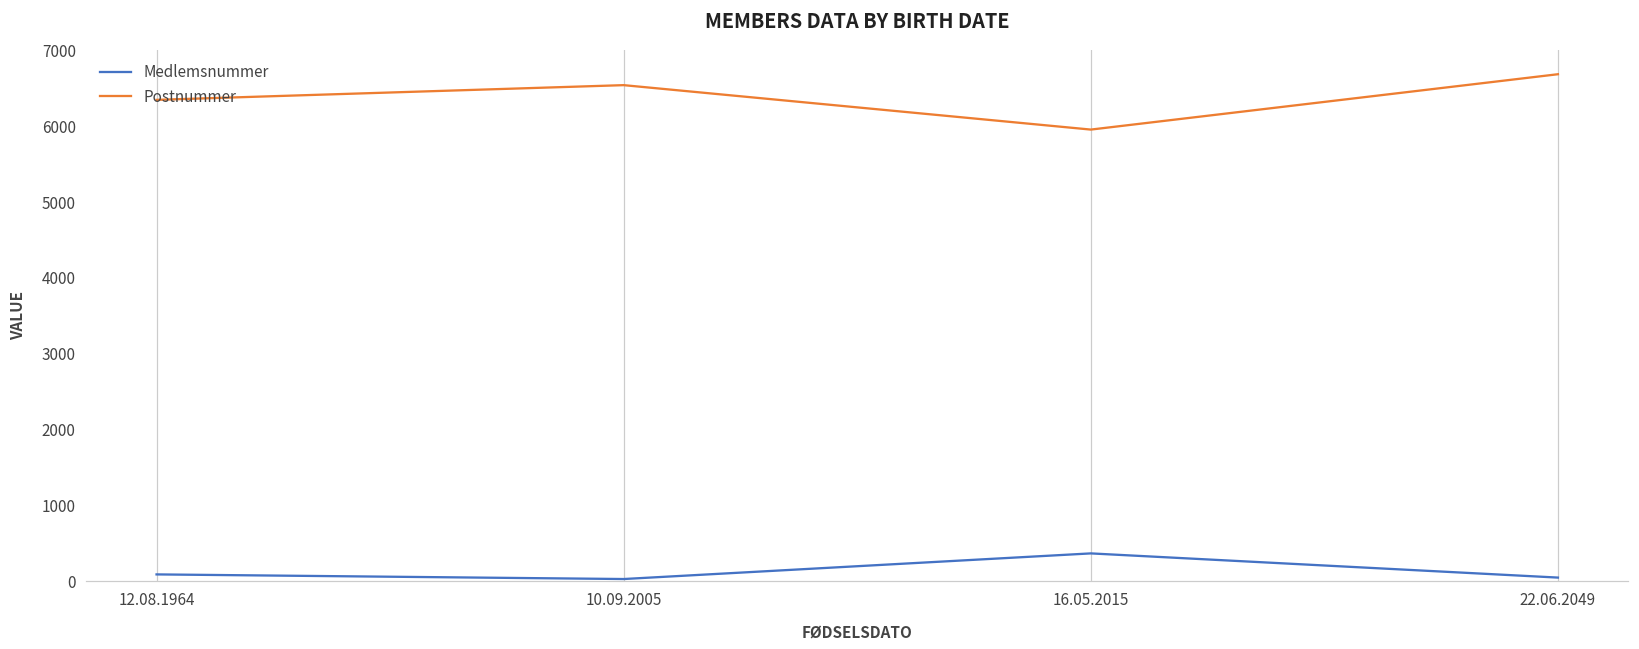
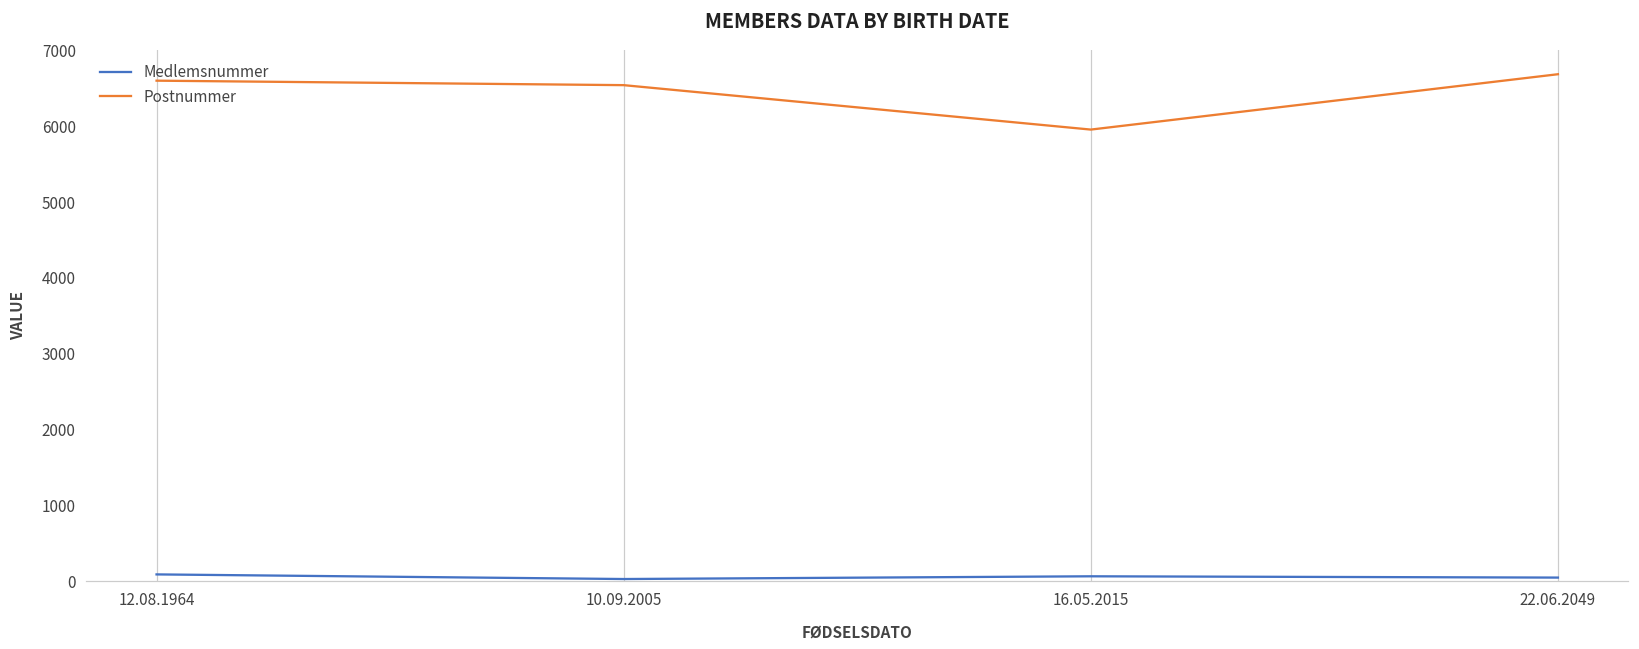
Postnummer, 12.08.1964: 6300 -> 6600
Medlemsnummer, 16.05.2015: 400 -> 100
